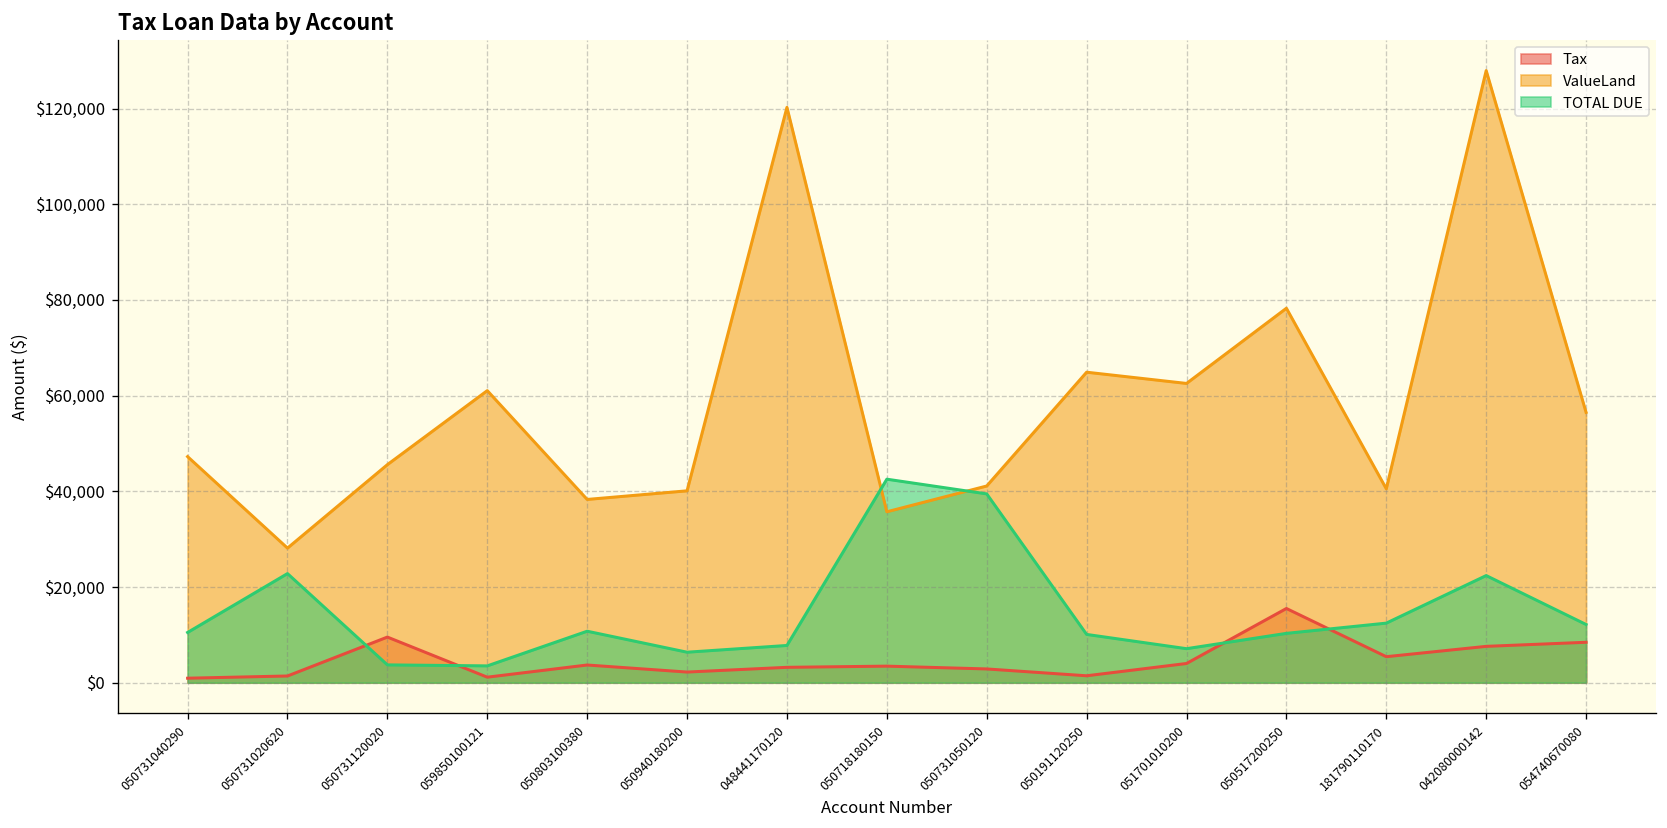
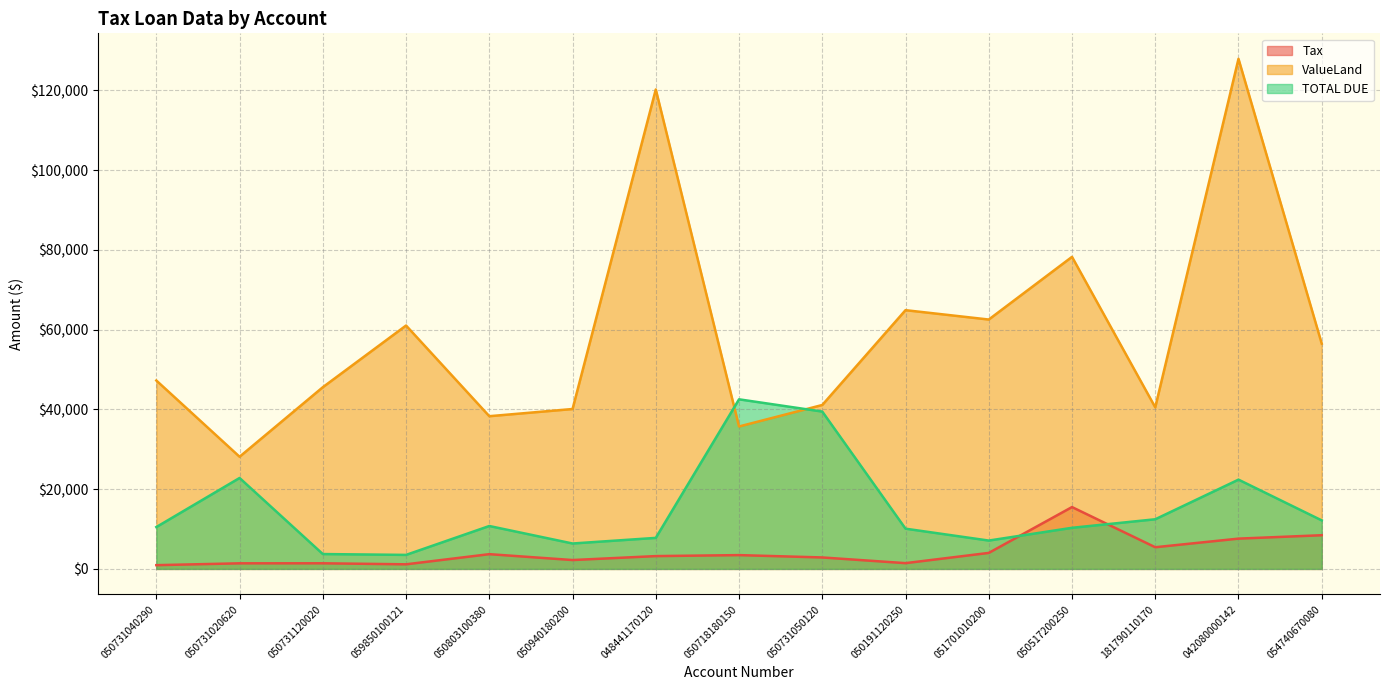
Tax, 050731120020: $10,000 -> $1,000
